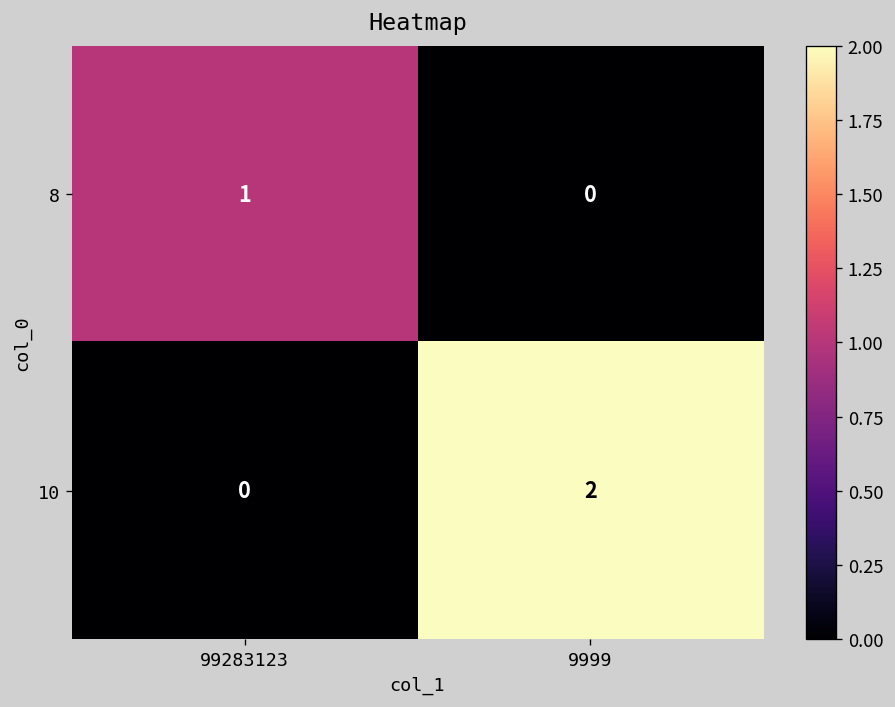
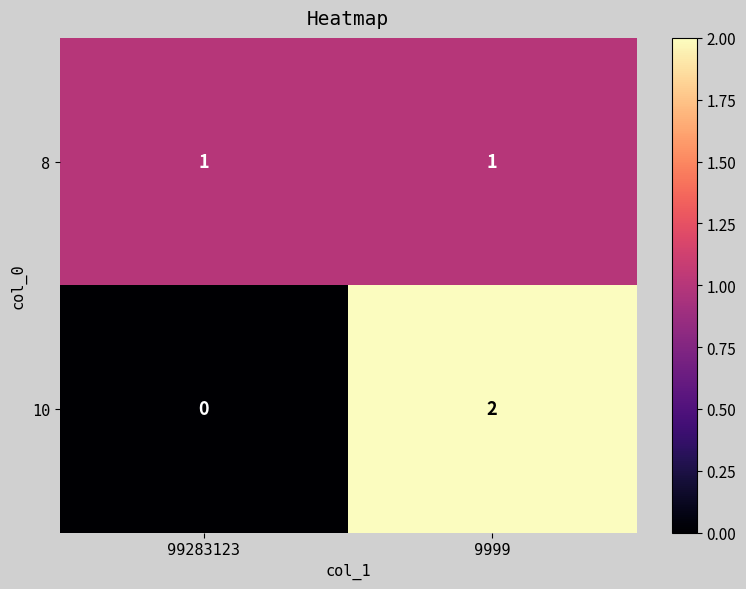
8, 9999: 0 -> 1
